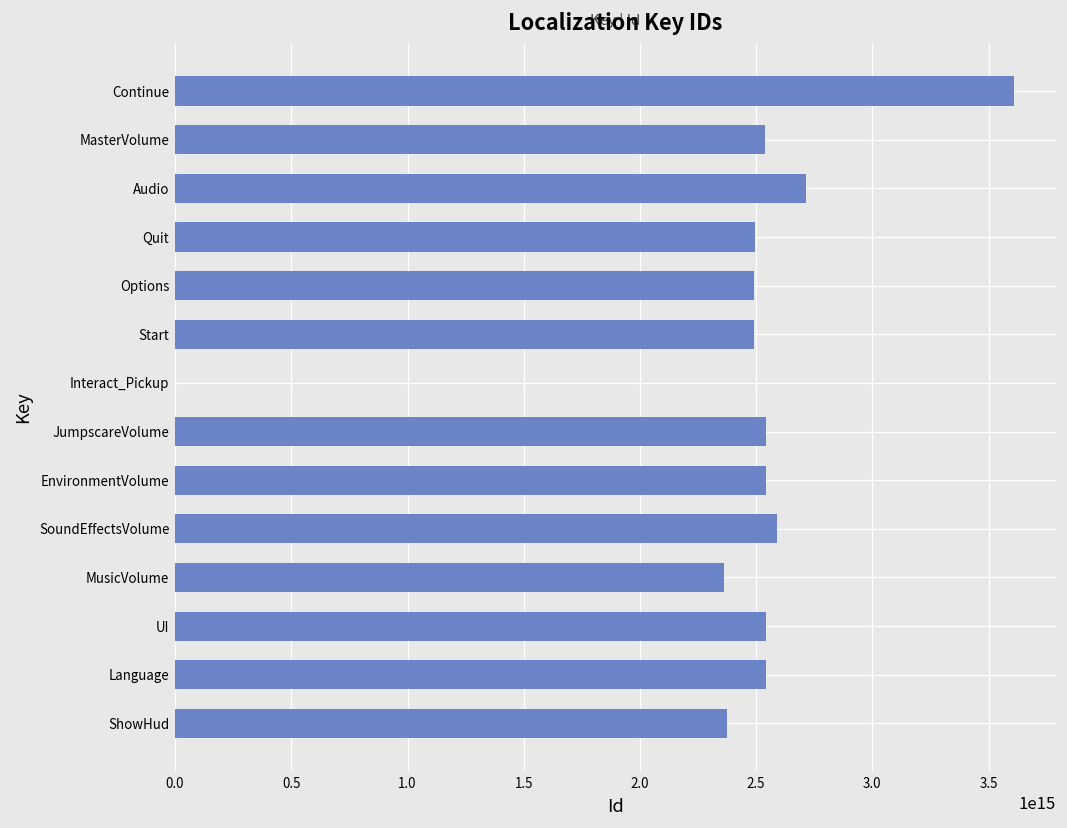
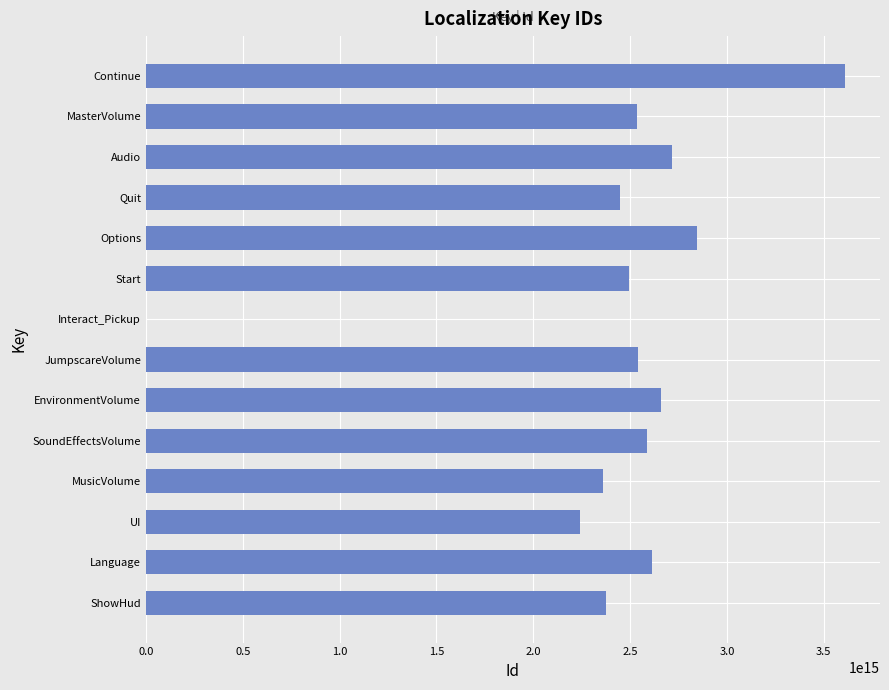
Quit: 2490000000000000 -> 2450000000000000
Options: 2490000000000000 -> 2850000000000000
EnvironmentVolume: 2540000000000000 -> 2660000000000000
UI: 2540000000000000 -> 2240000000000000
Language: 2540000000000000 -> 2610000000000000
